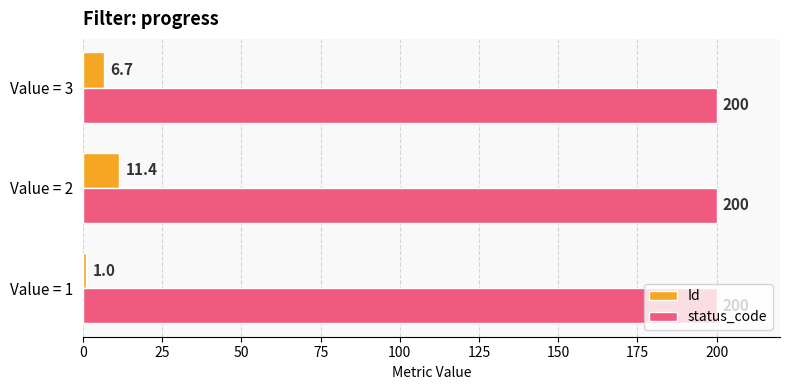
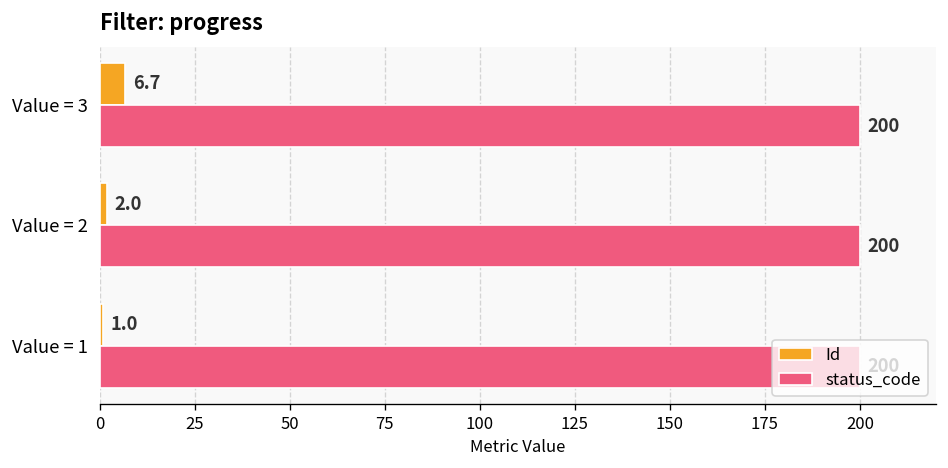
Id, Value = 2: 11.4 -> 2.0
